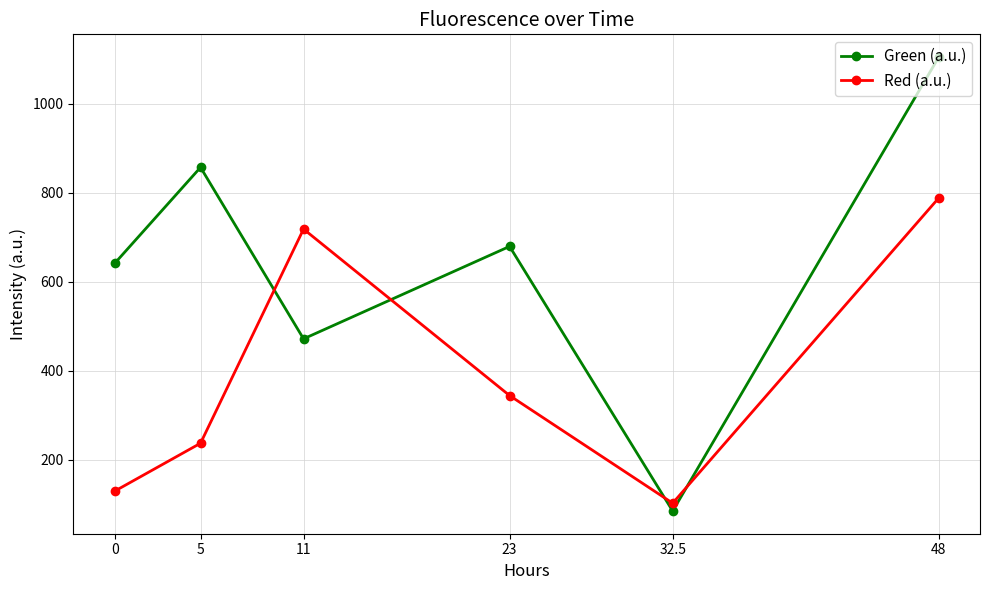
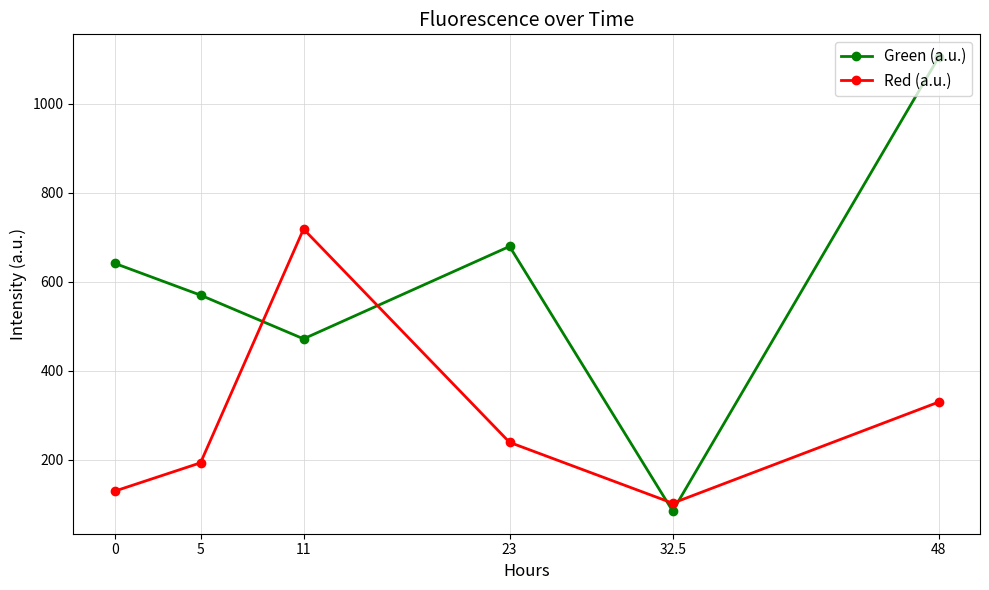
Green (a.u.), 5: 860 -> 570
Red (a.u.), 5: 240 -> 190
Red (a.u.), 23: 340 -> 240
Red (a.u.), 48: 790 -> 330
